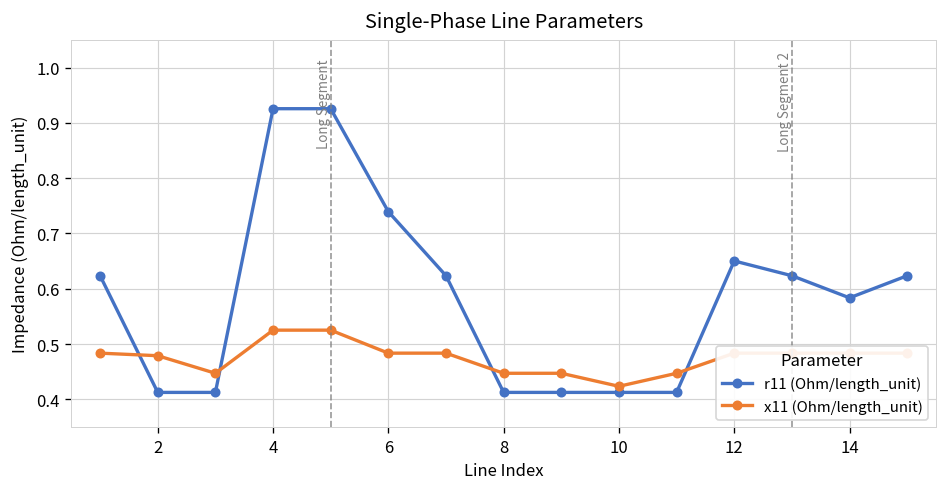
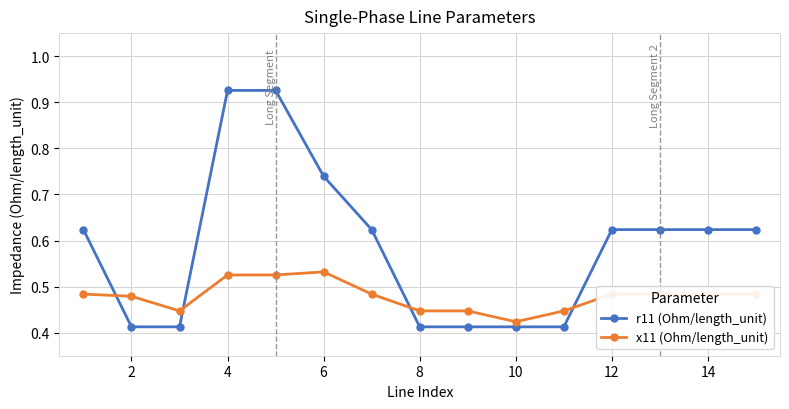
x11 (Ohm/length_unit), 6: 0.48 -> 0.53
r11 (Ohm/length_unit), 12: 0.65 -> 0.62
r11 (Ohm/length_unit), 14: 0.58 -> 0.62
